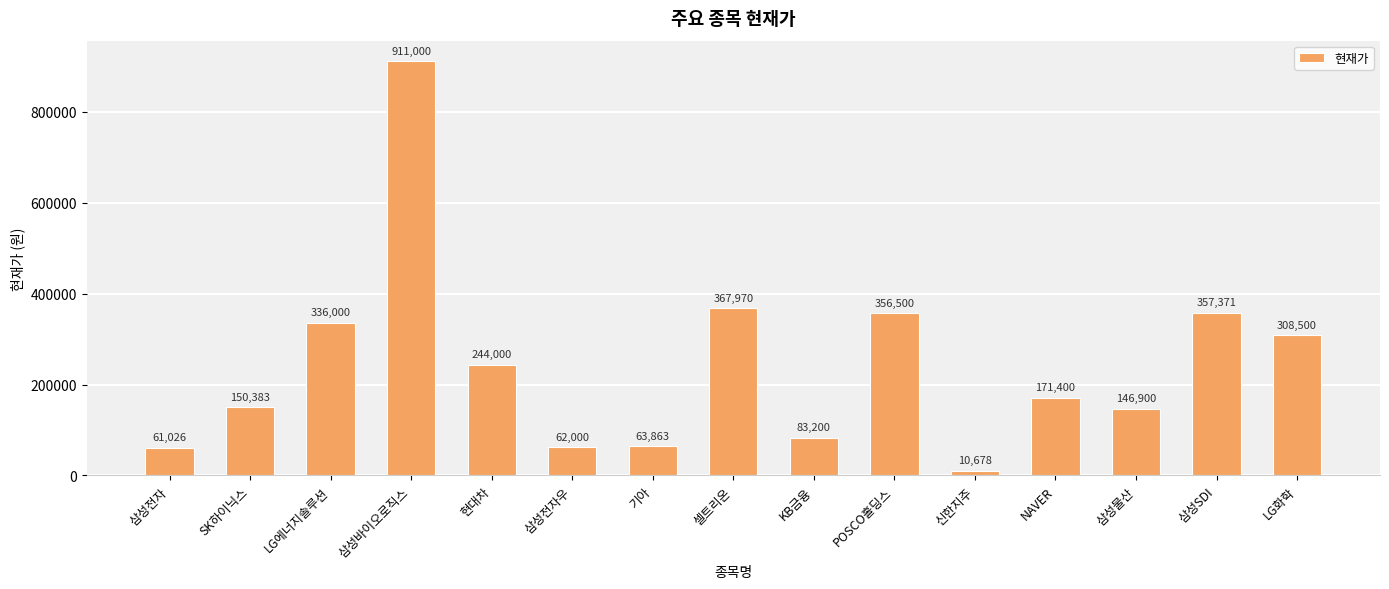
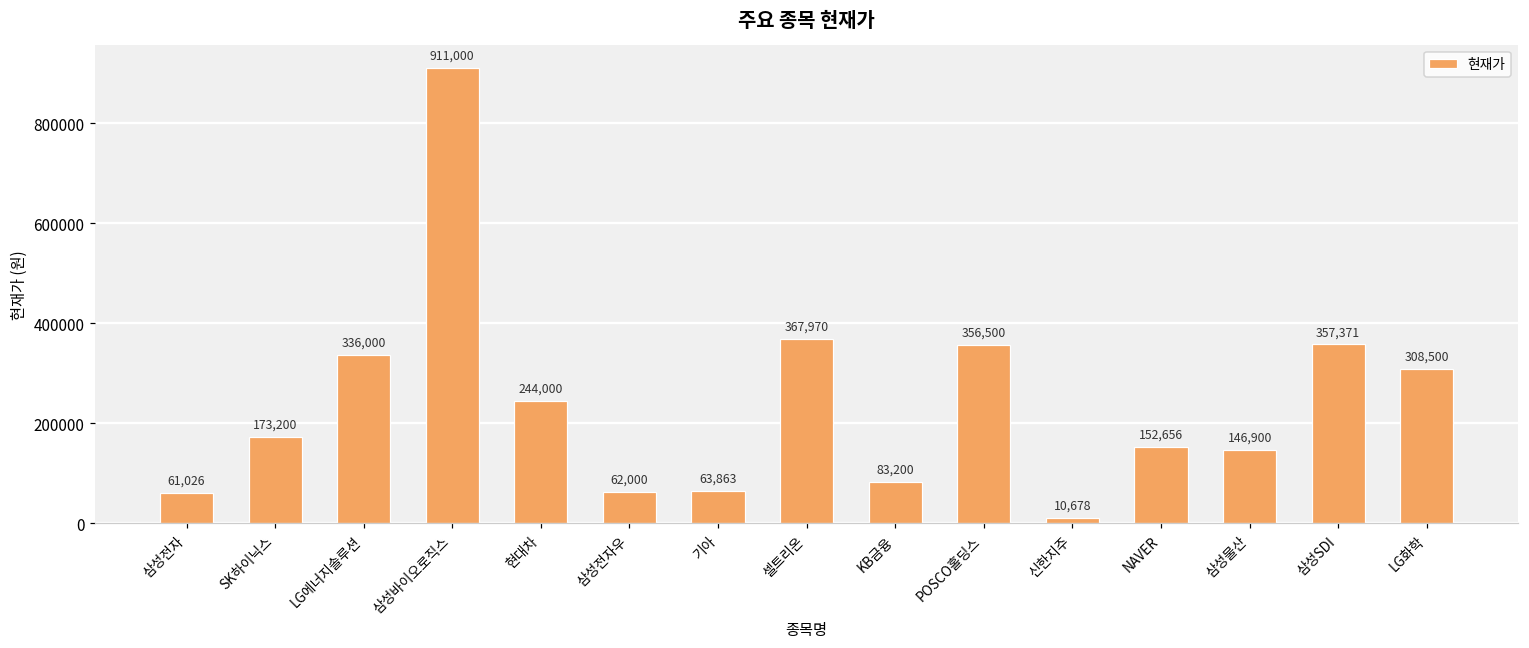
SK하이닉스: 150,383 -> 173,200
NAVER: 171,400 -> 152,656
